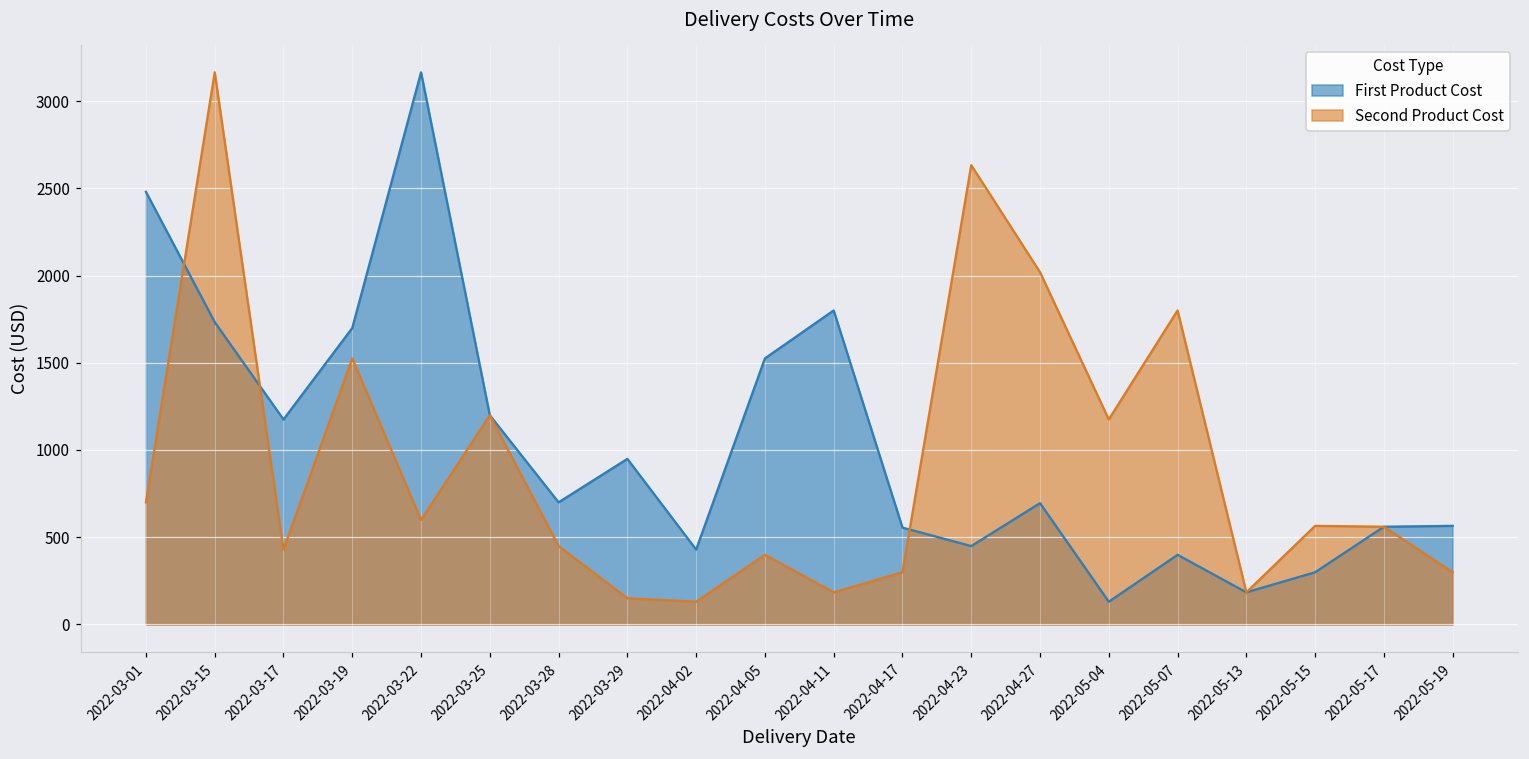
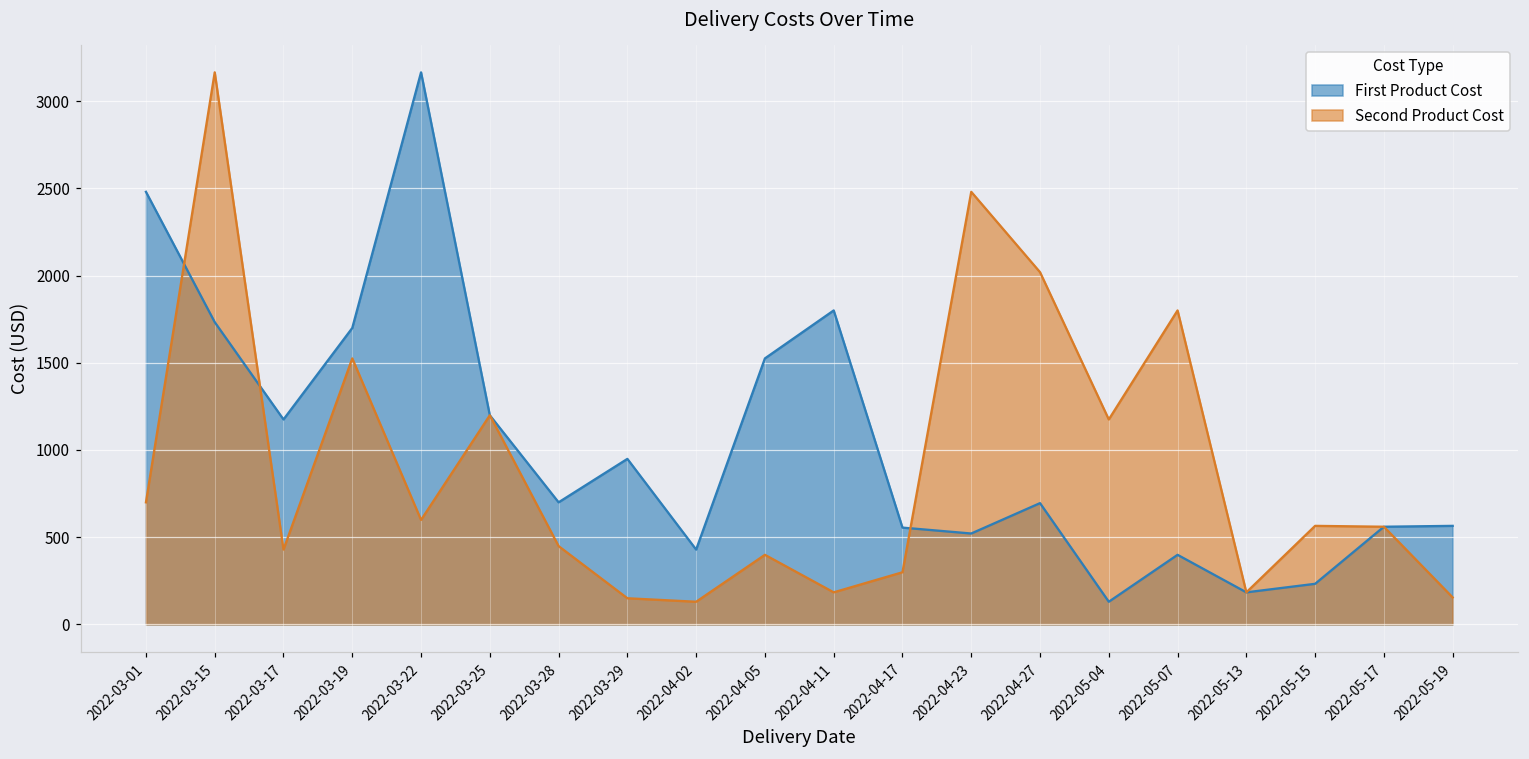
First Product Cost, 2022-04-23: 450 -> 520
Second Product Cost, 2022-04-23: 2630 -> 2480
First Product Cost, 2022-05-15: 300 -> 230
Second Product Cost, 2022-05-19: 300 -> 150
